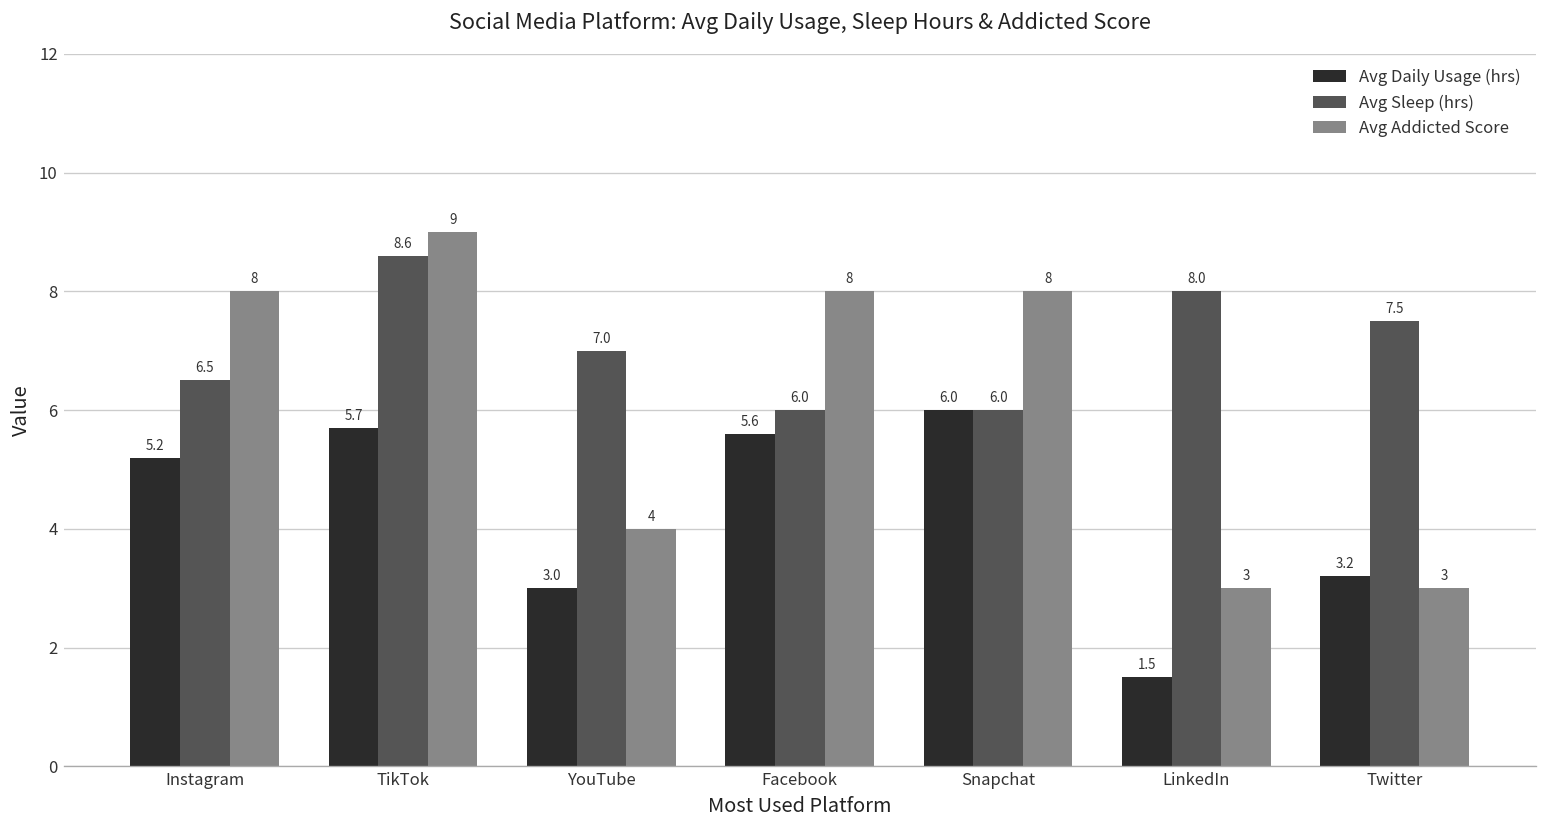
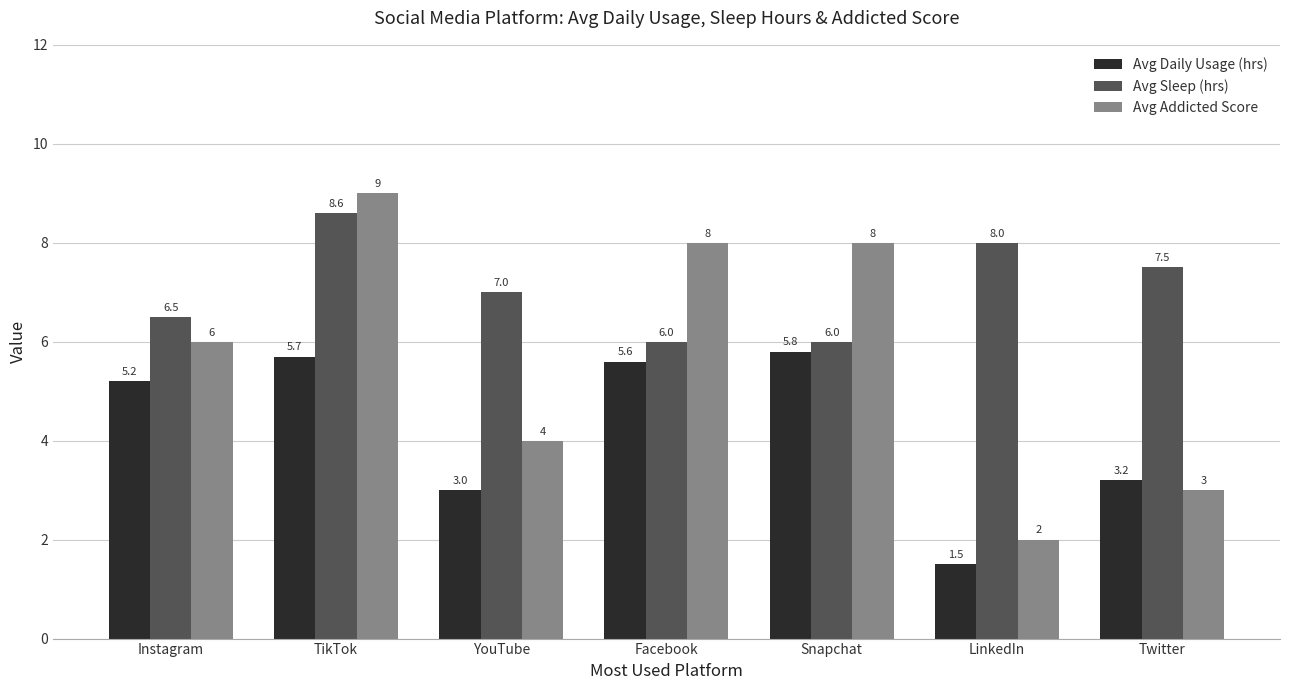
Avg Addicted Score, Instagram: 8 -> 6
Avg Daily Usage (hrs), Snapchat: 6.0 -> 5.8
Avg Addicted Score, LinkedIn: 3 -> 2
